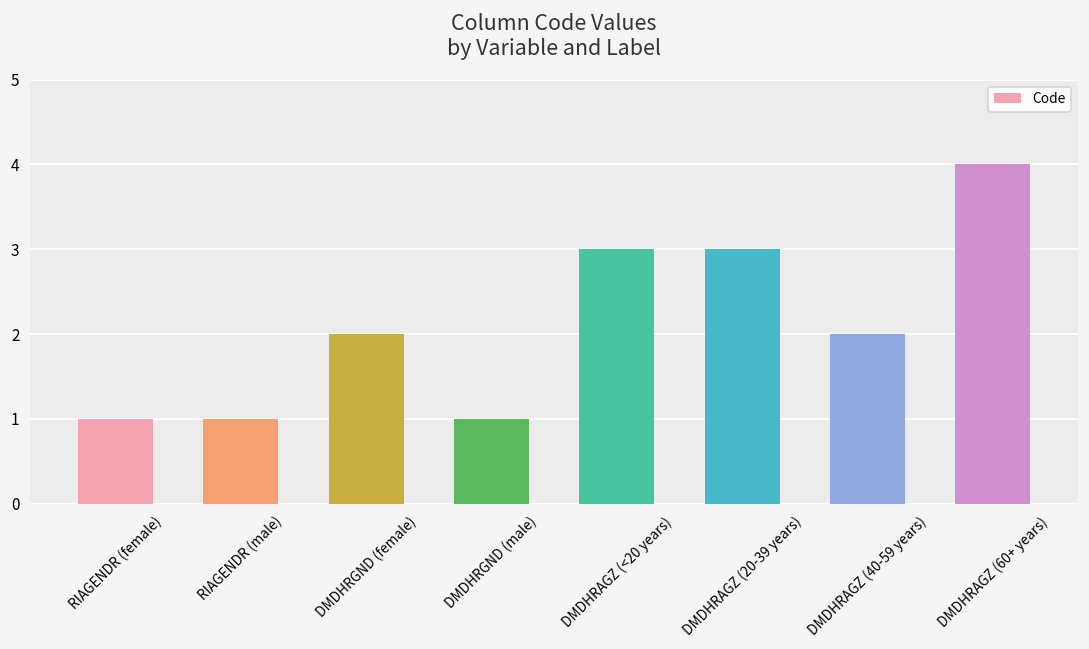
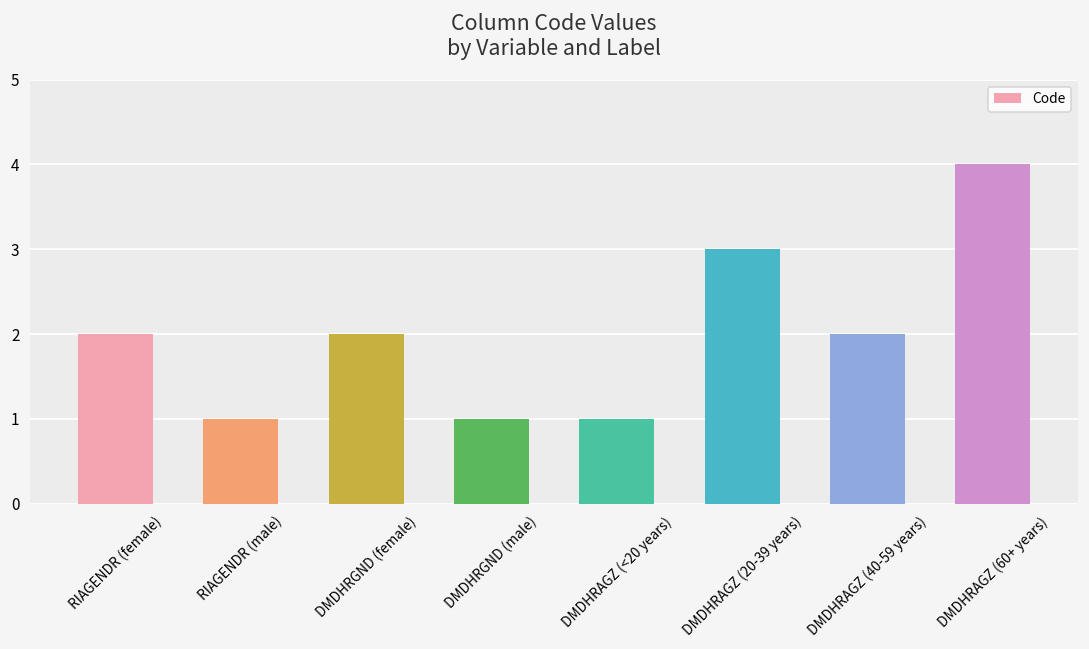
RIAGENDR (female): 1 -> 2
DMDHRAGZ (<20 years): 3 -> 1
